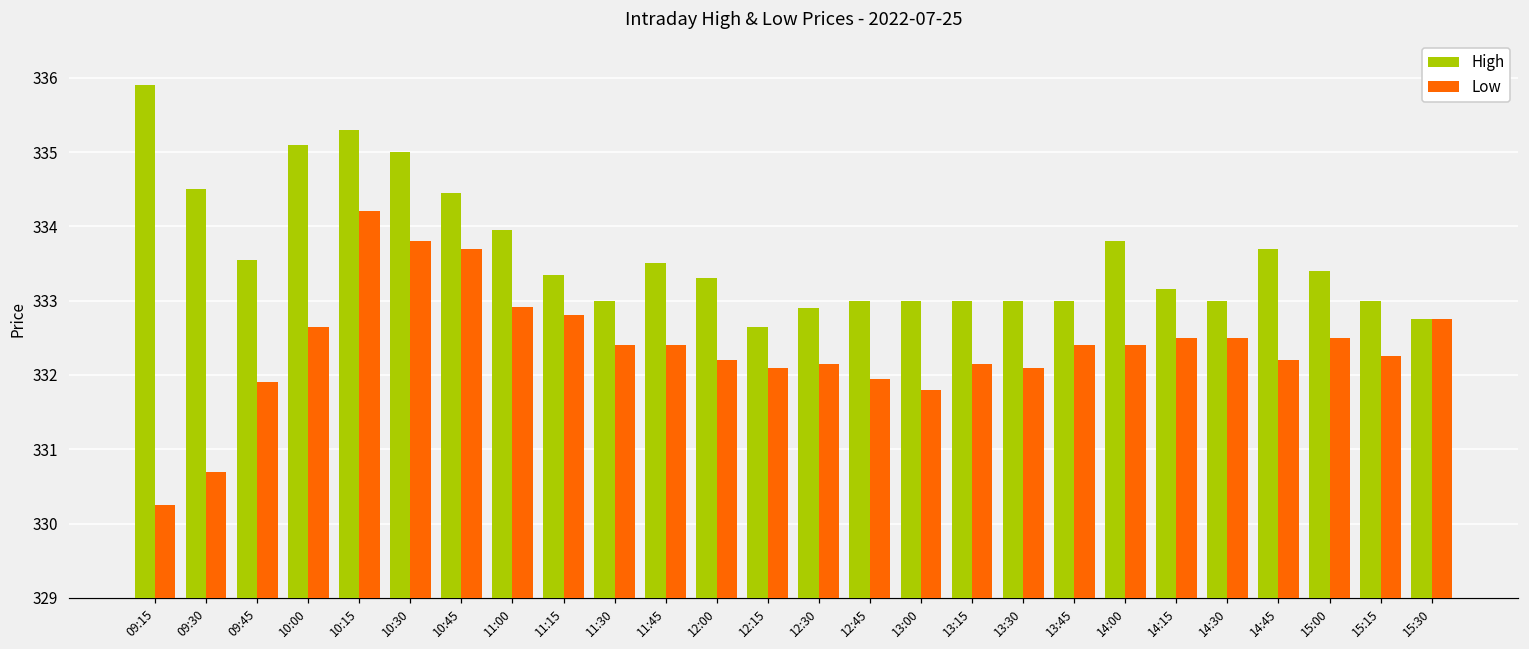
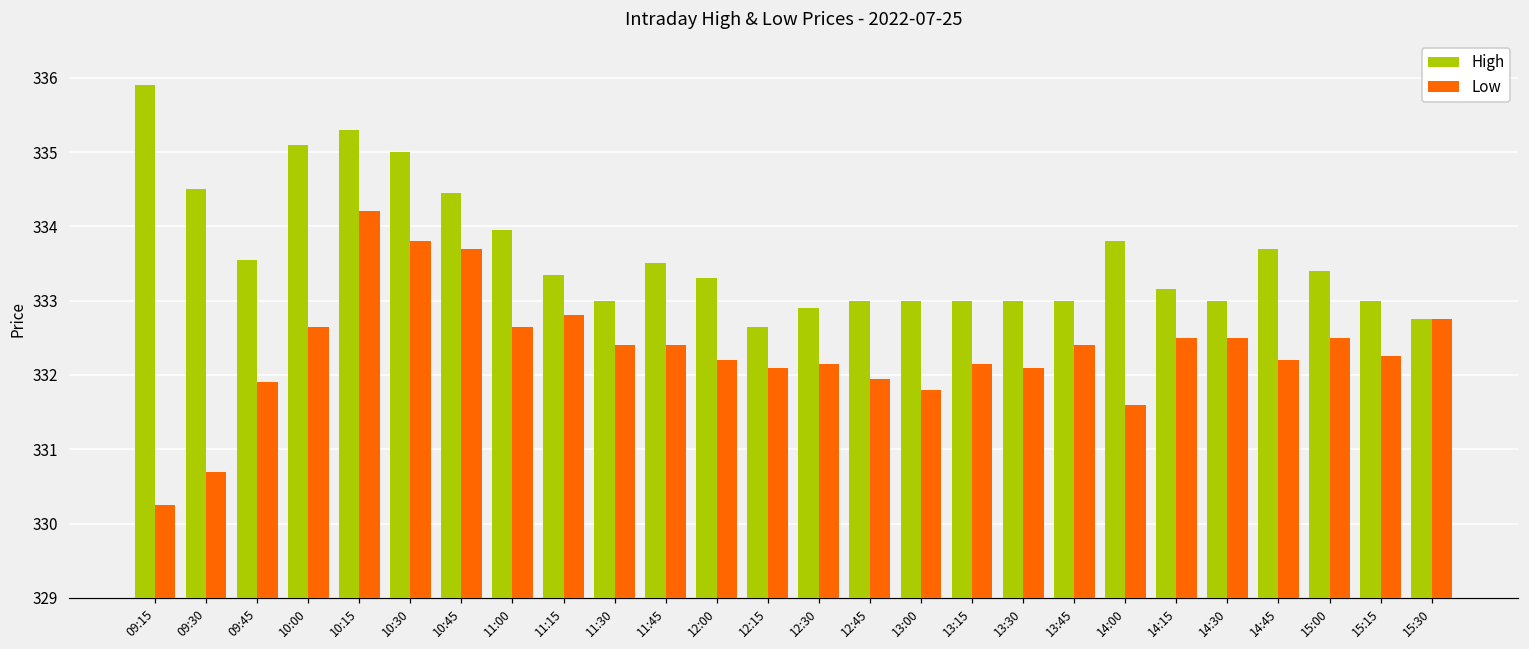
Low, 11:00: 332.9 -> 332.7
Low, 14:00: 332.4 -> 331.6
